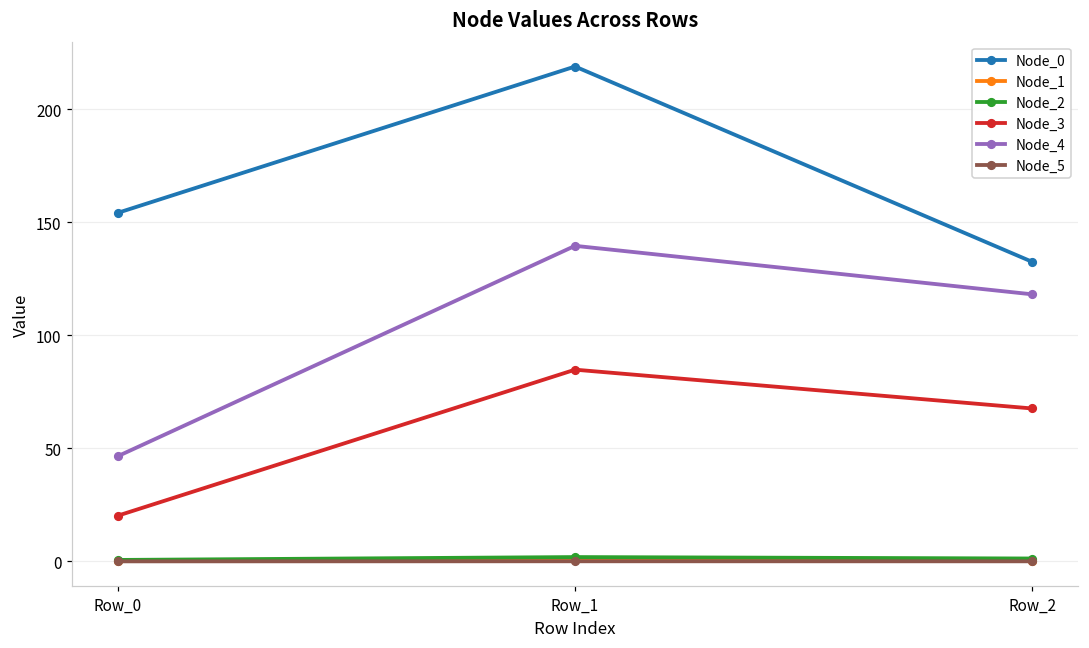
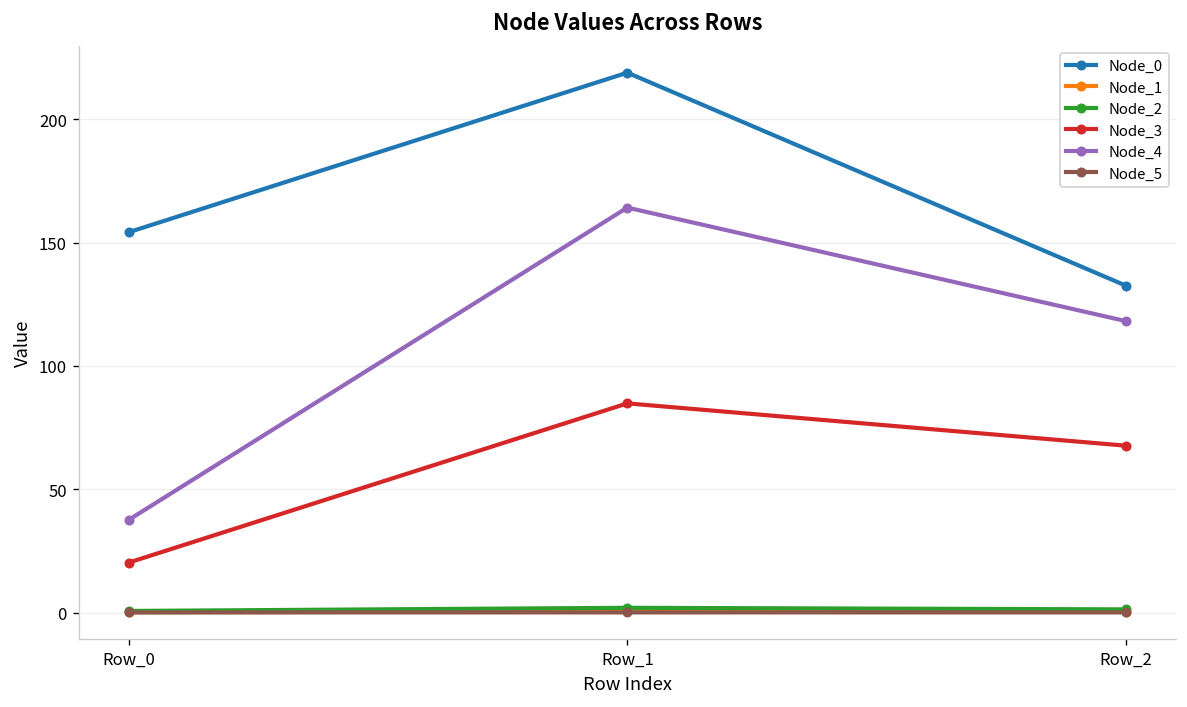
Node_4, Row_0: 47 -> 38
Node_4, Row_1: 140 -> 164
